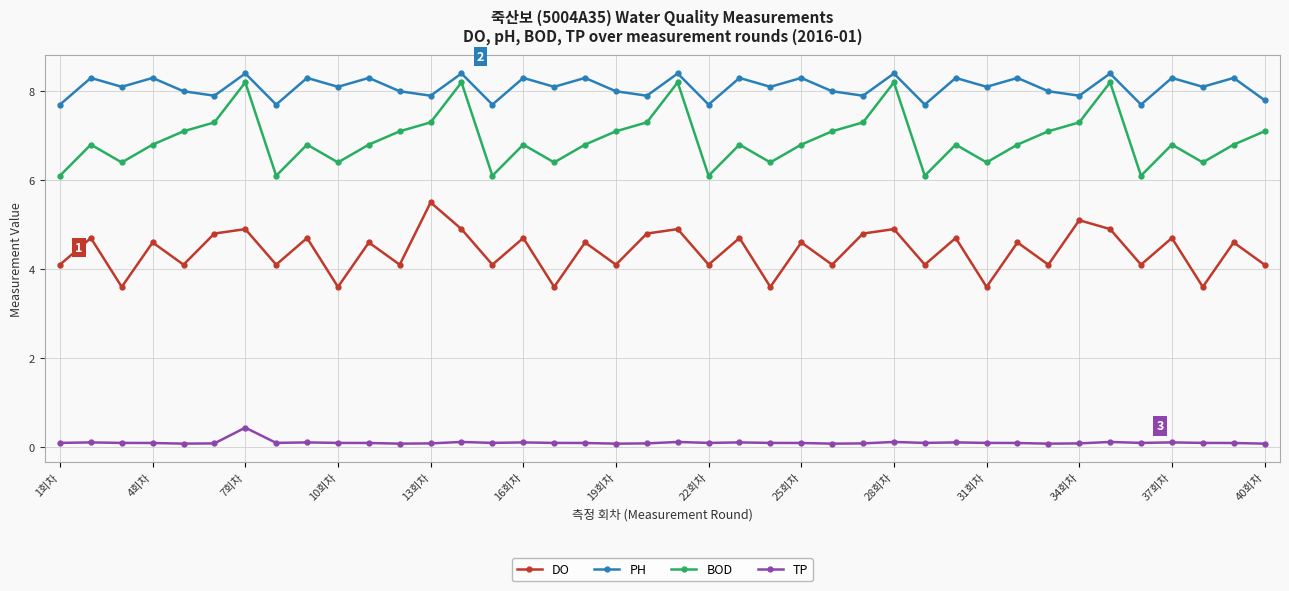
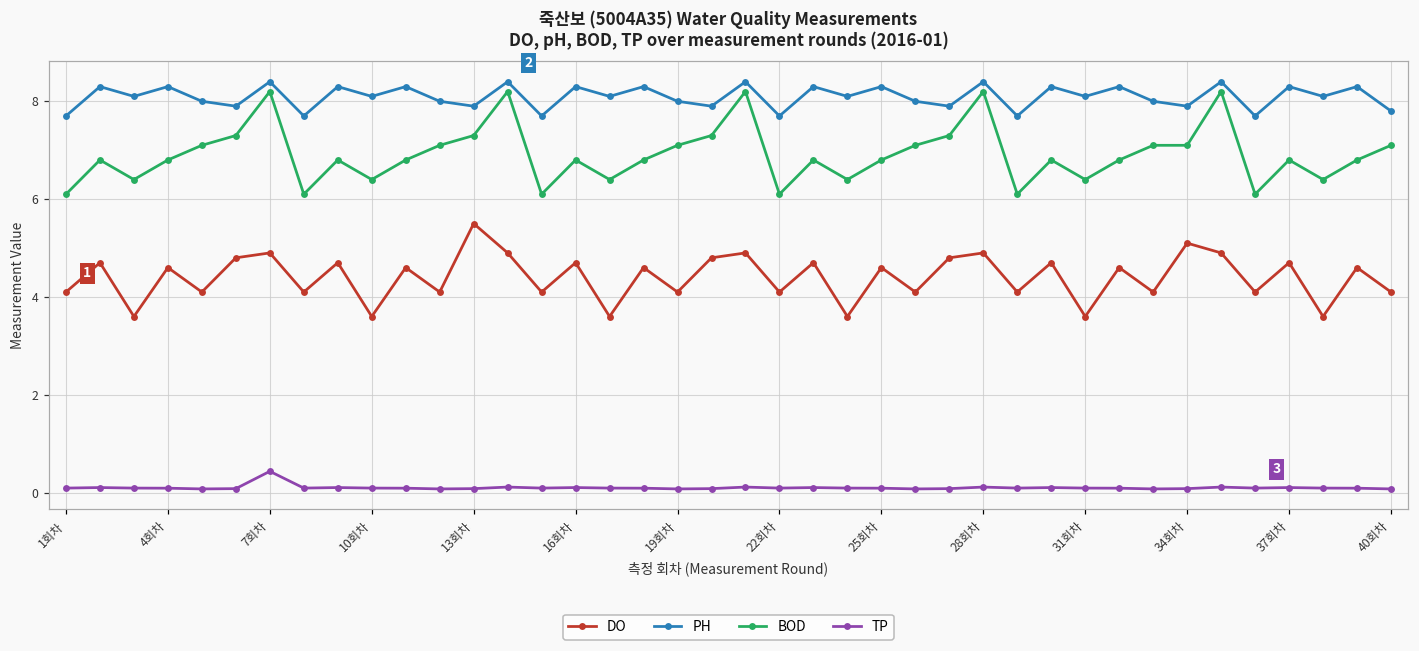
BOD, 34회차: 7.3 -> 7.1
